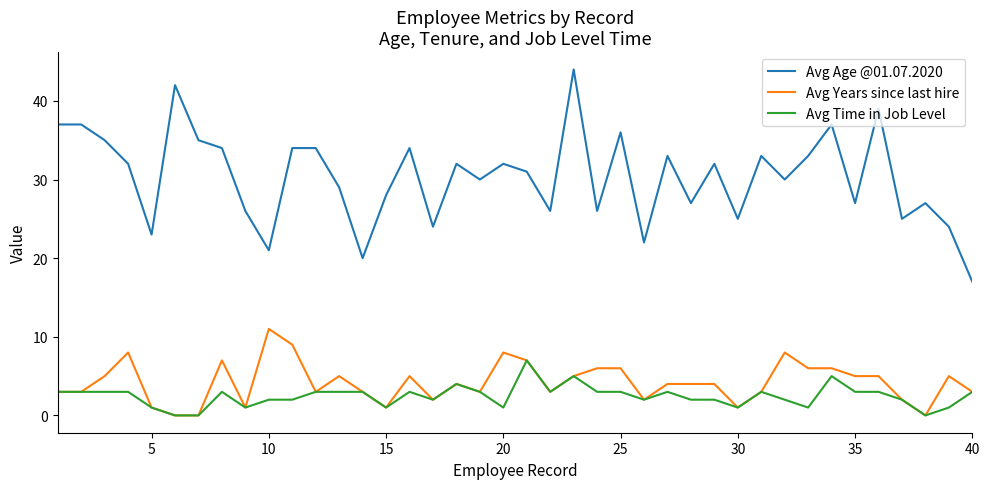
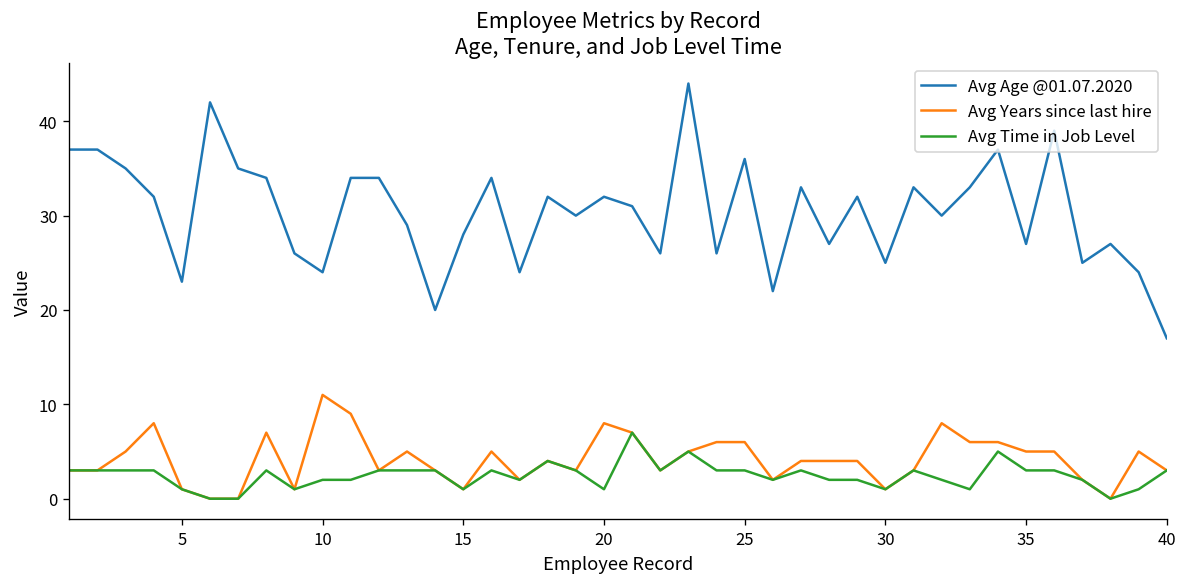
Avg Age @01.07.2020, 10: 21 -> 24
